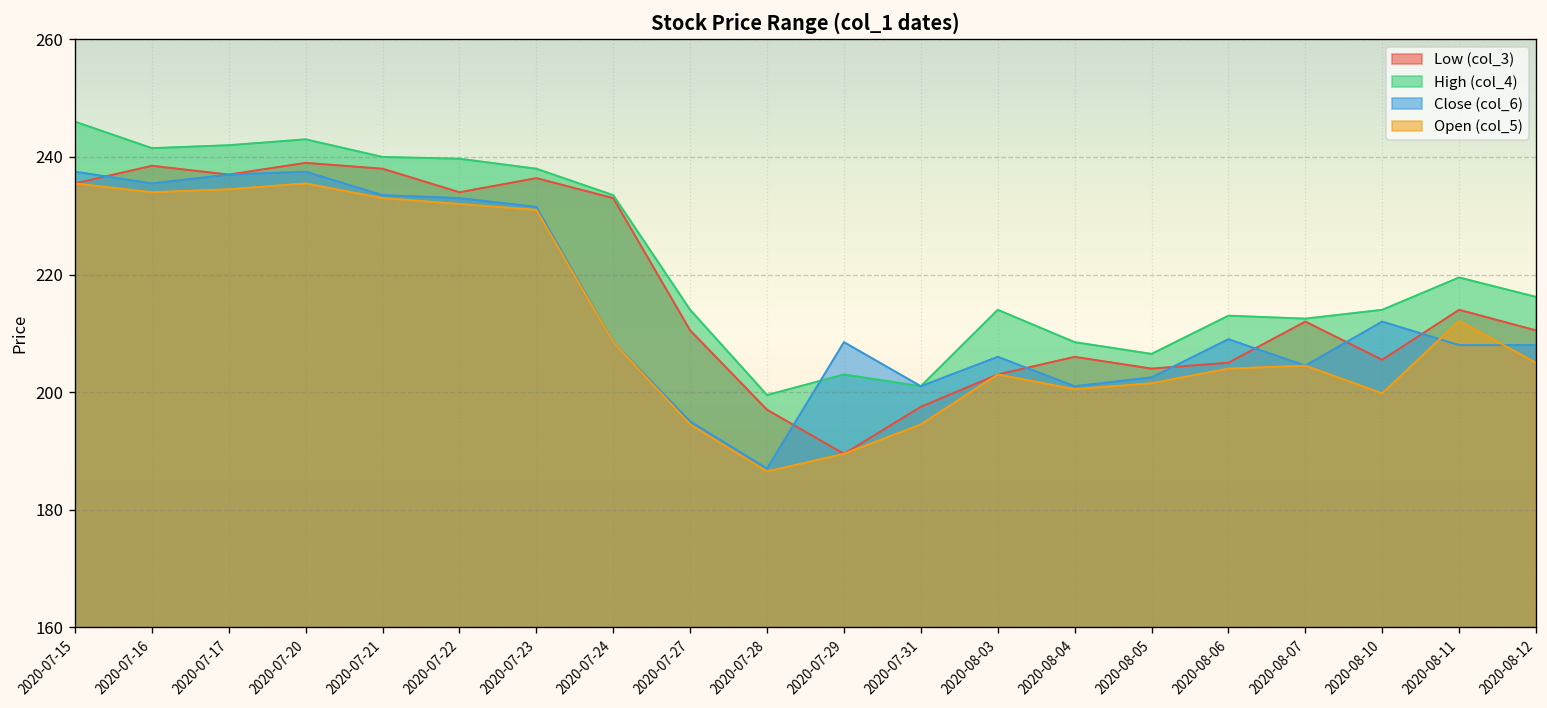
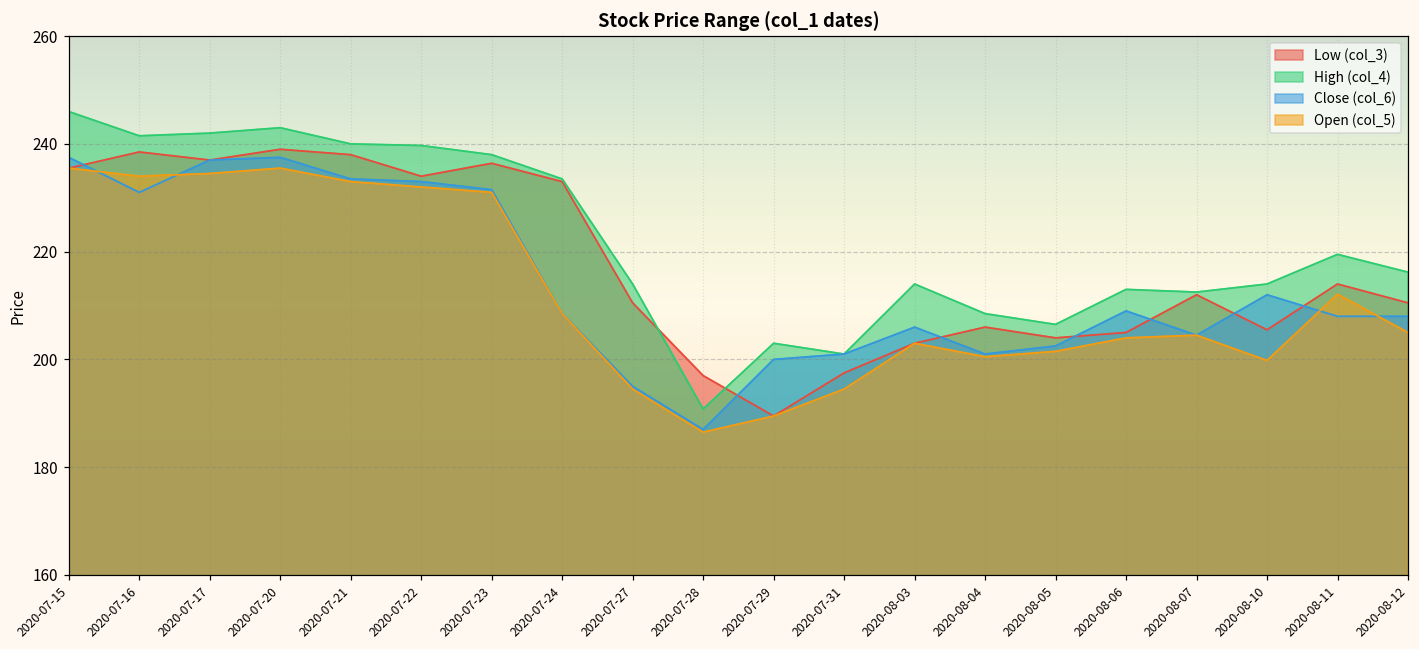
Close (col_6), 2020-07-16: 236 -> 231
High (col_4), 2020-07-28: 200 -> 191
Close (col_6), 2020-07-29: 209 -> 200
